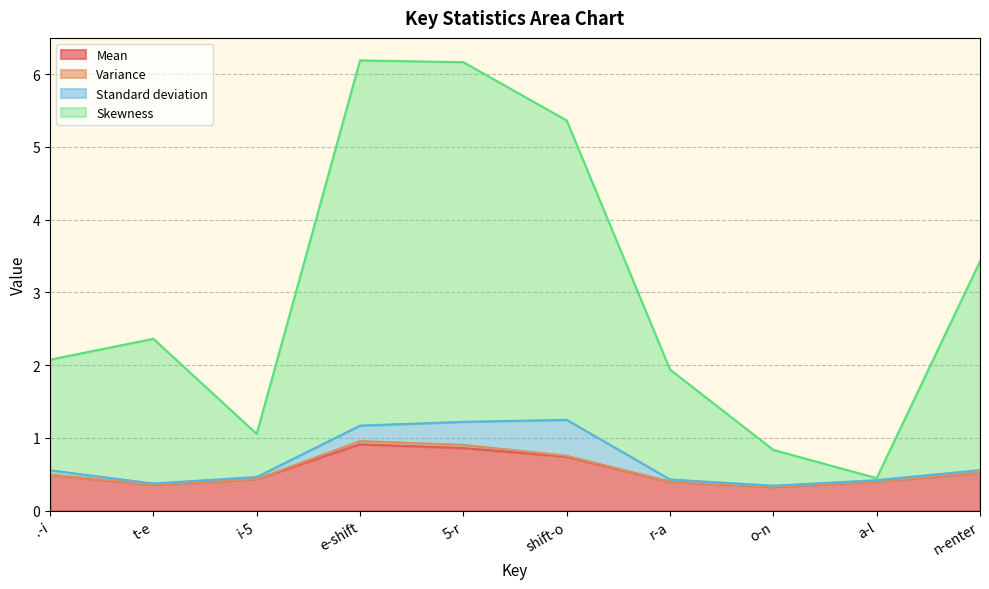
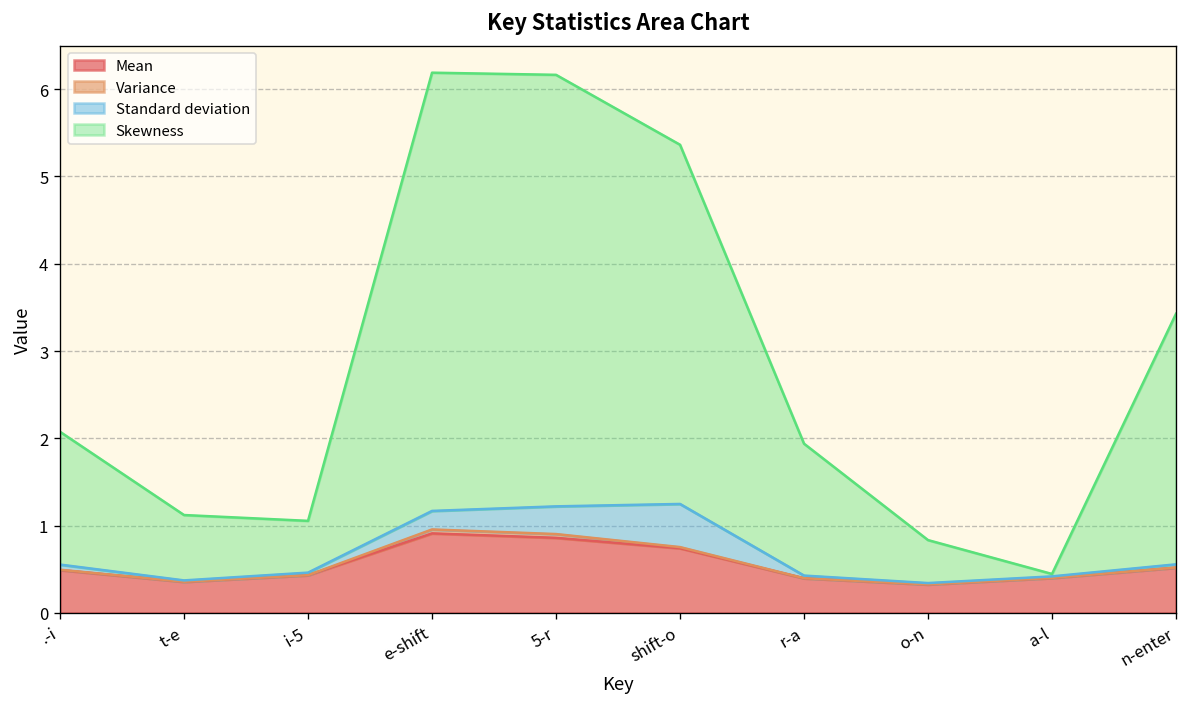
Skewness, t-e: 2.0 -> 0.7
